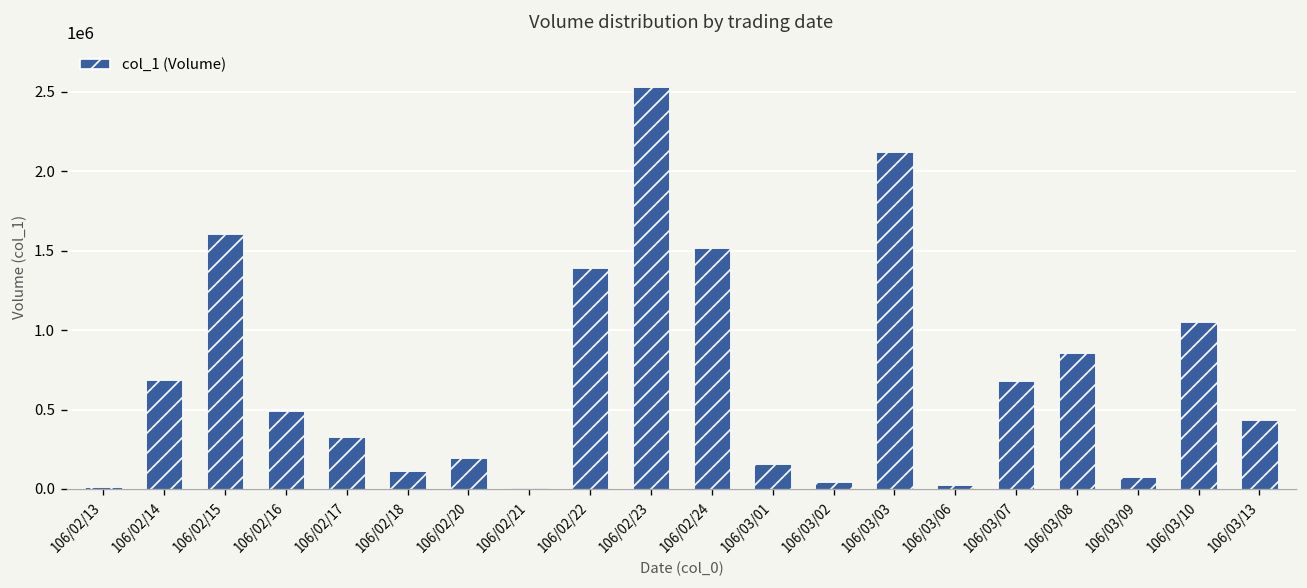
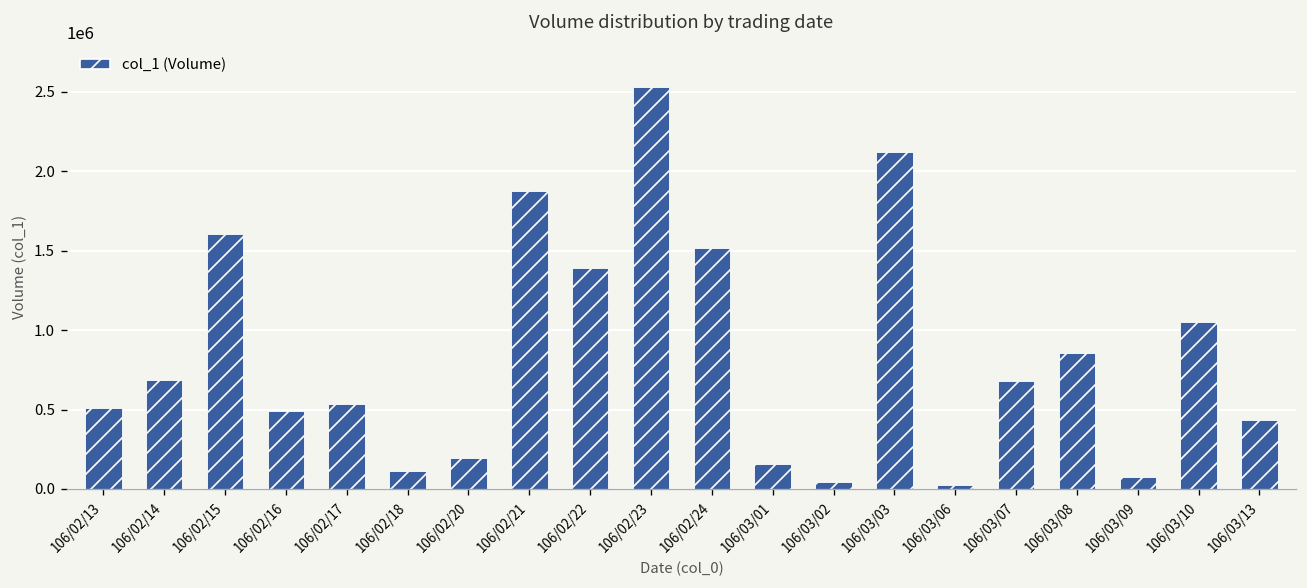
106/02/13: 10000 -> 510000
106/02/17: 330000 -> 530000
106/02/21: 0 -> 1880000
